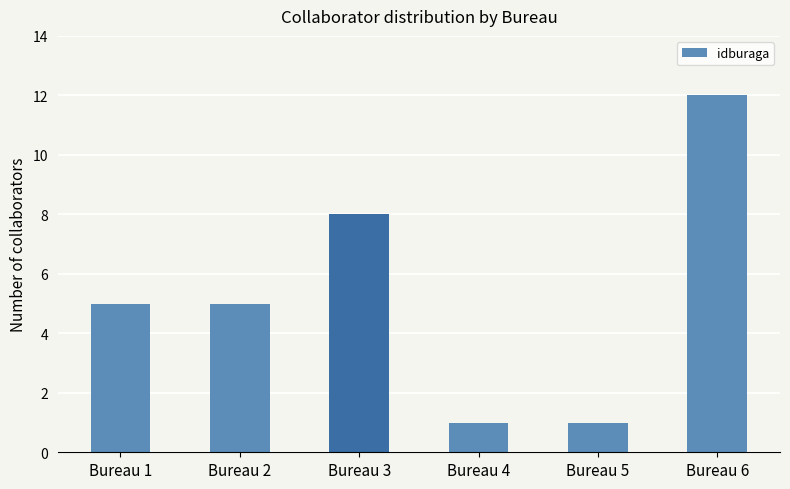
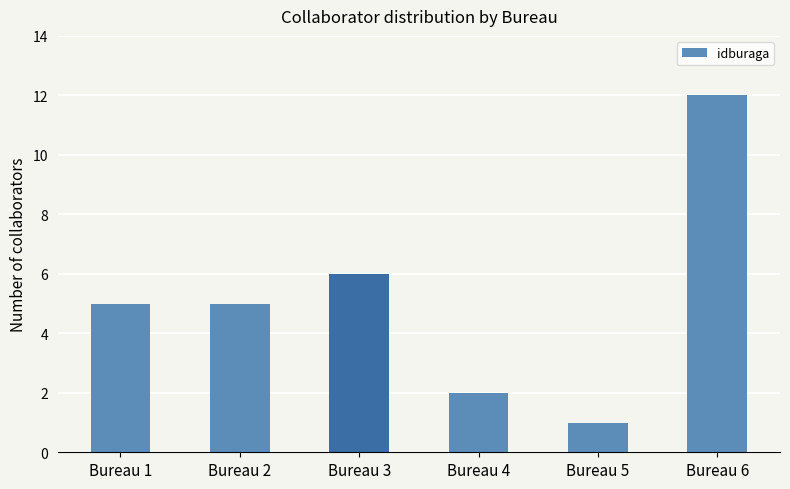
Bureau 3: 8 -> 6
Bureau 4: 1 -> 2
